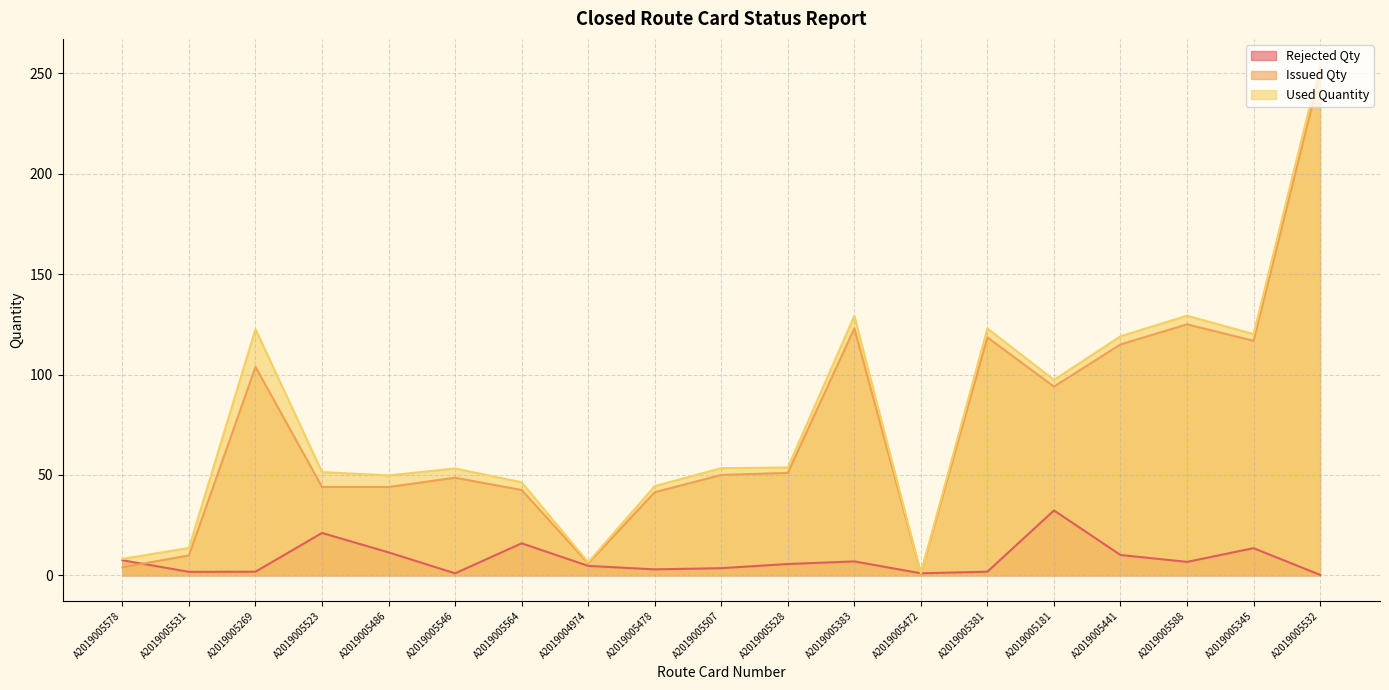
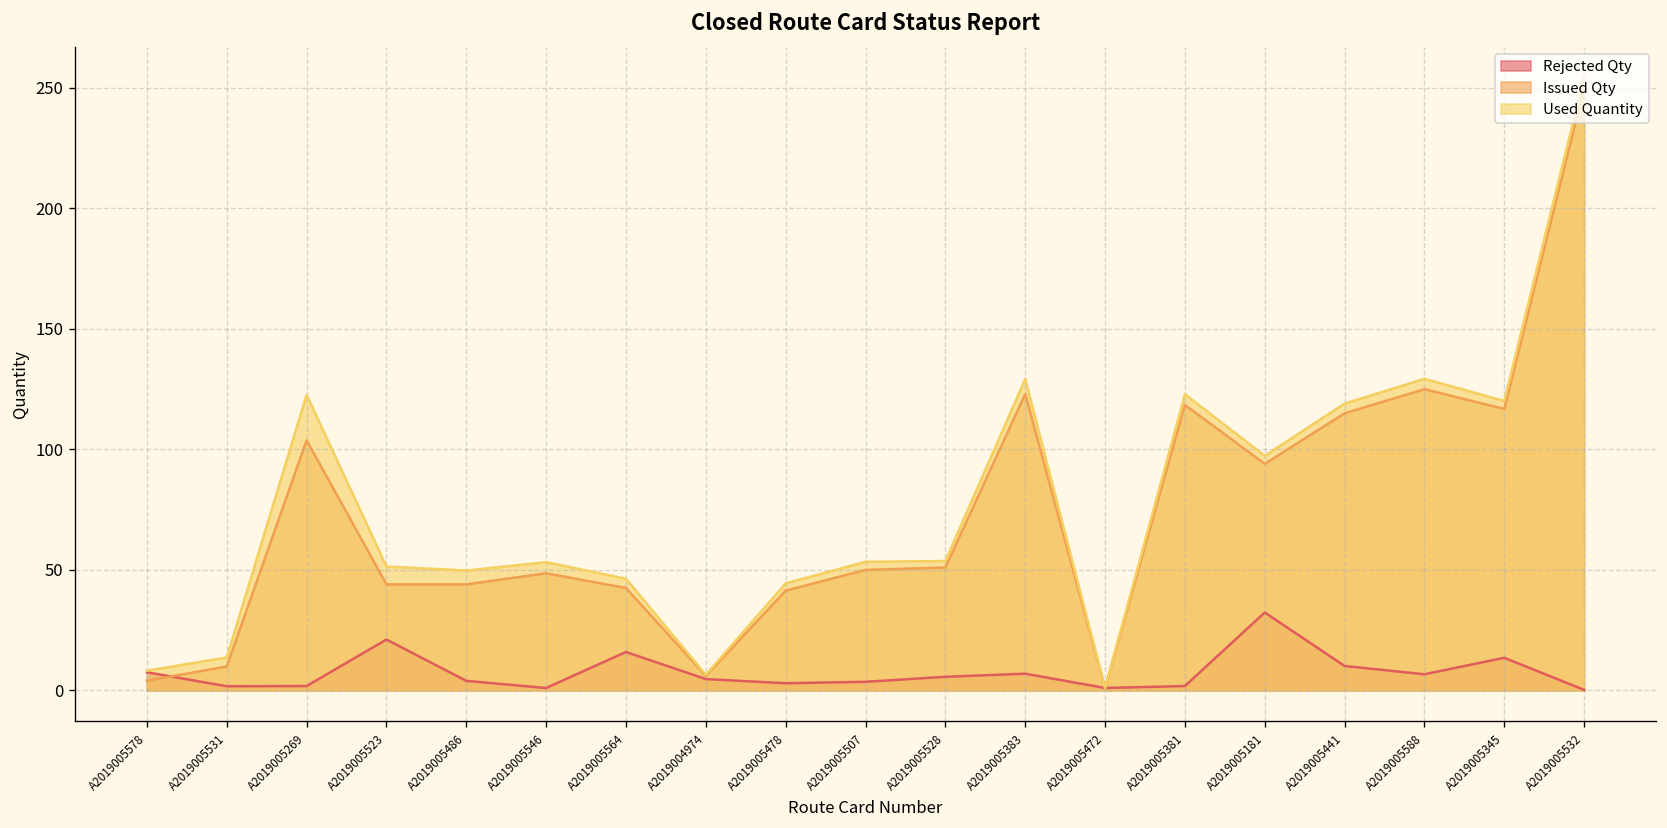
Rejected Qty, A2019005486: 11 -> 4
